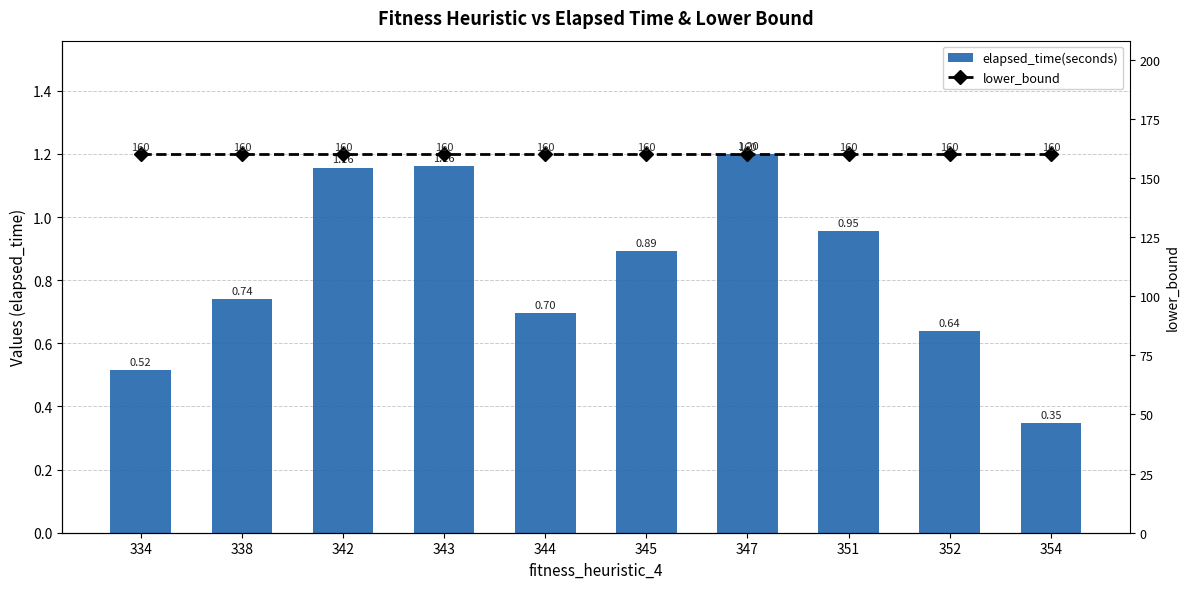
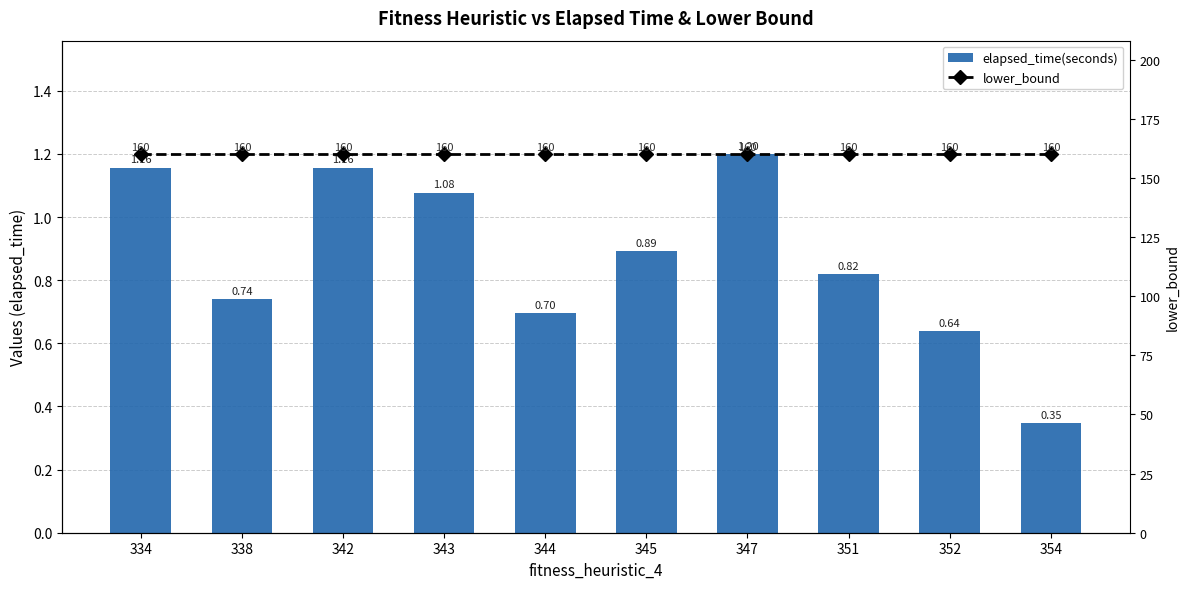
elapsed_time(seconds), 334: 0.52 -> 1.16
elapsed_time(seconds), 343: 1.16 -> 1.08
elapsed_time(seconds), 351: 0.95 -> 0.82
